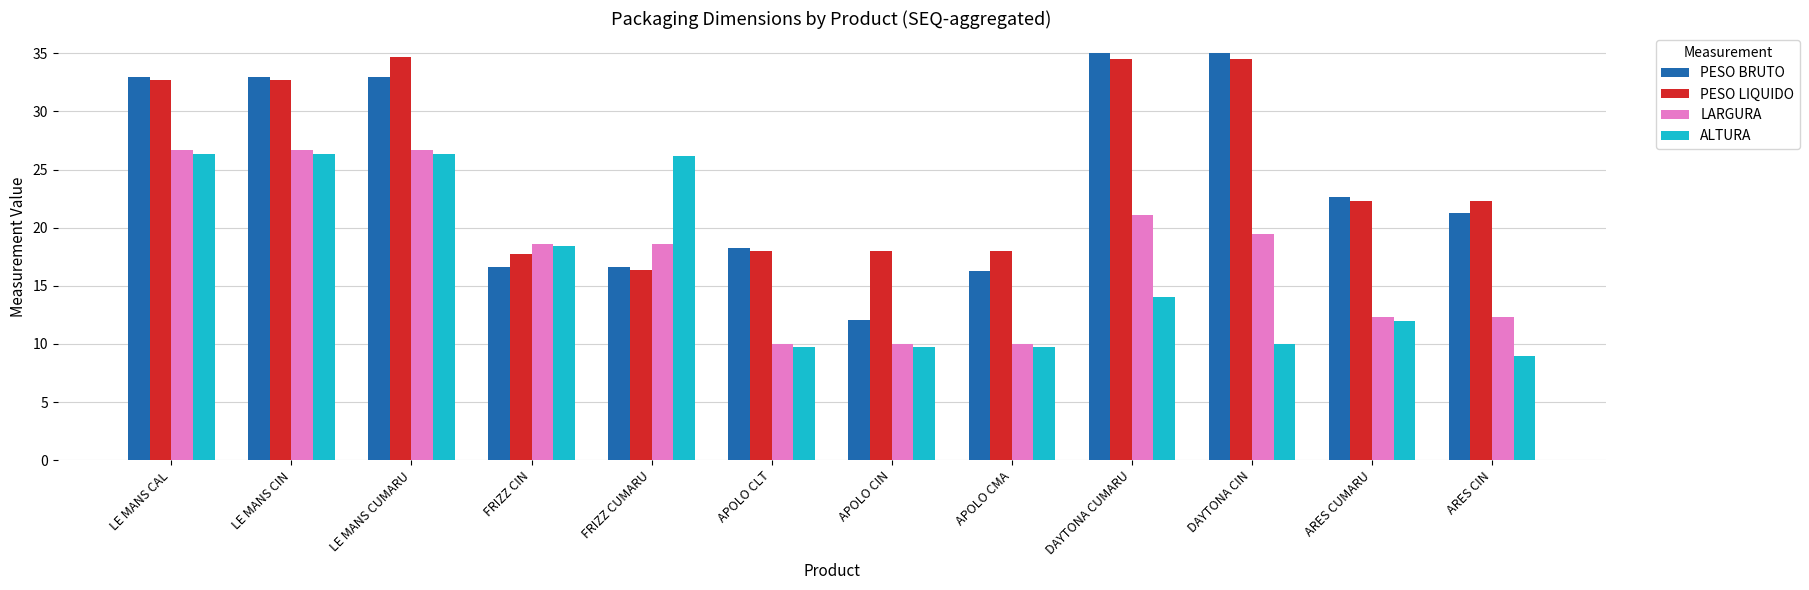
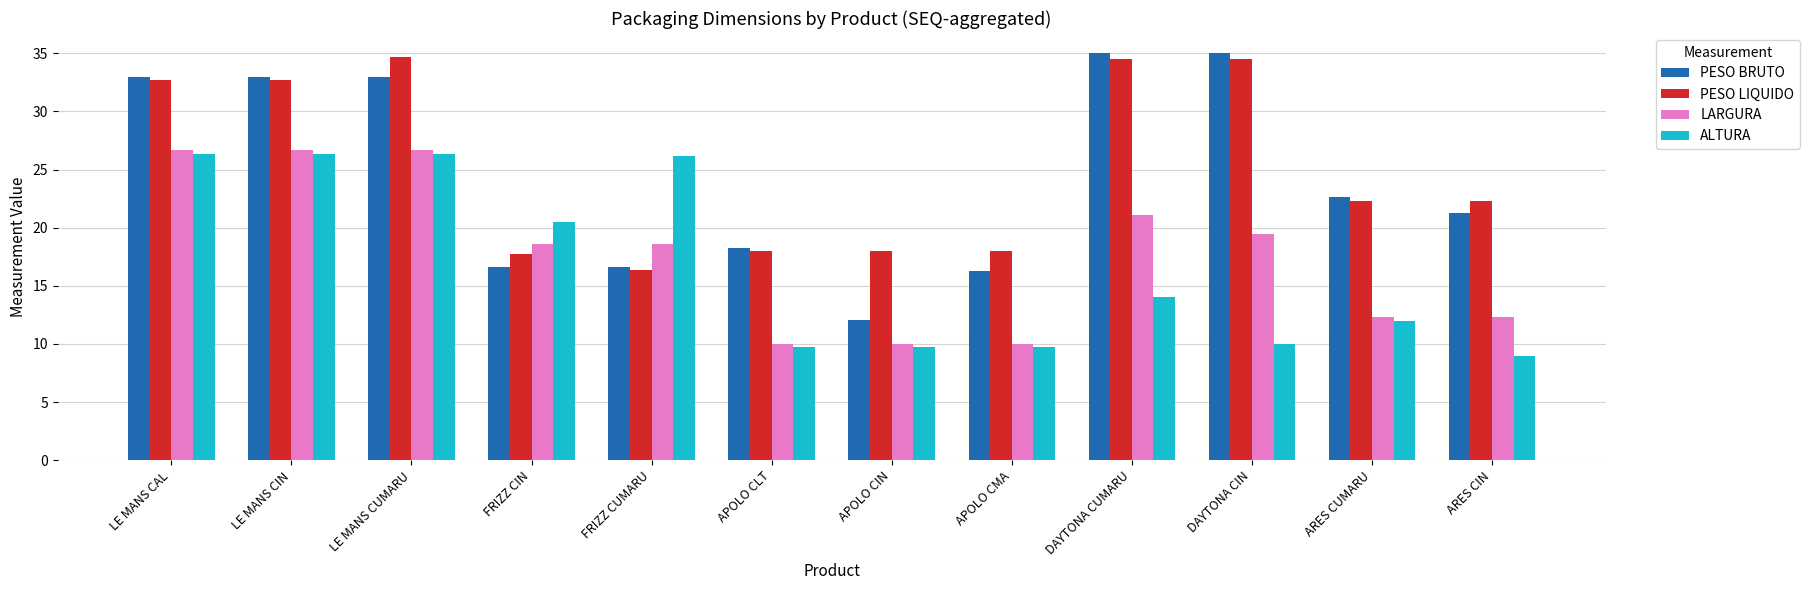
ALTURA, FRIZZ CIN: 18.4 -> 20.5
